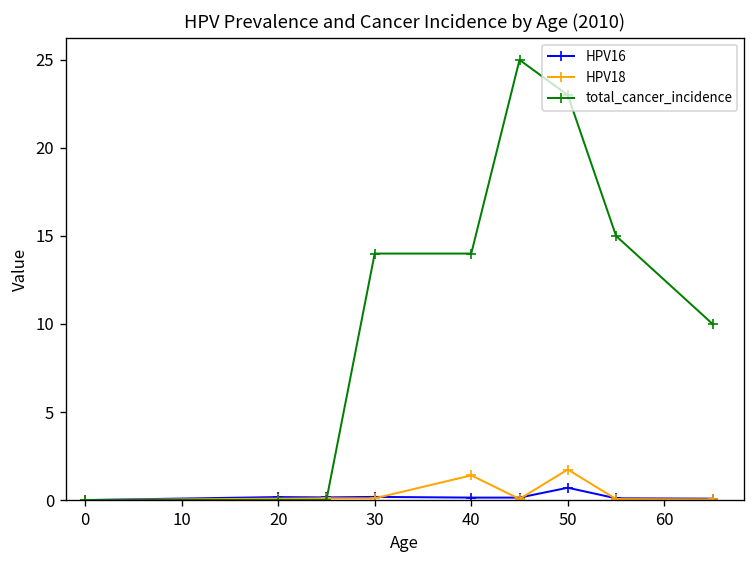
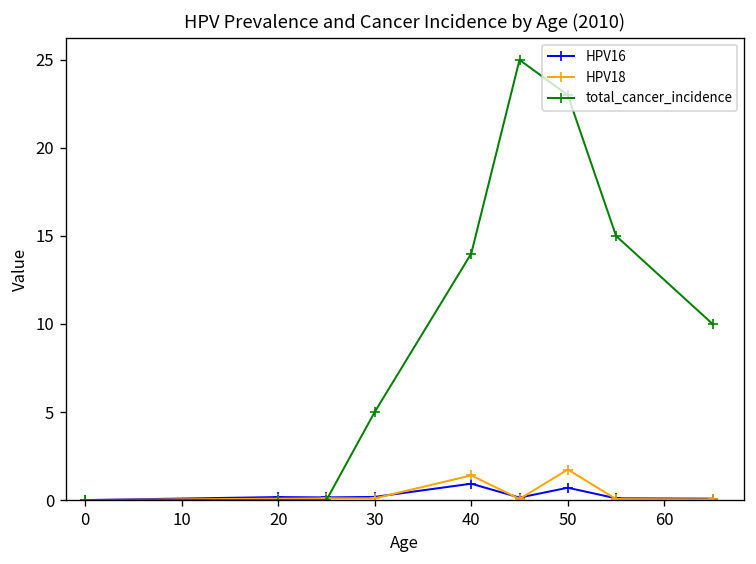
total_cancer_incidence, 30: 14 -> 5
HPV16, 40: 0.1 -> 0.9
